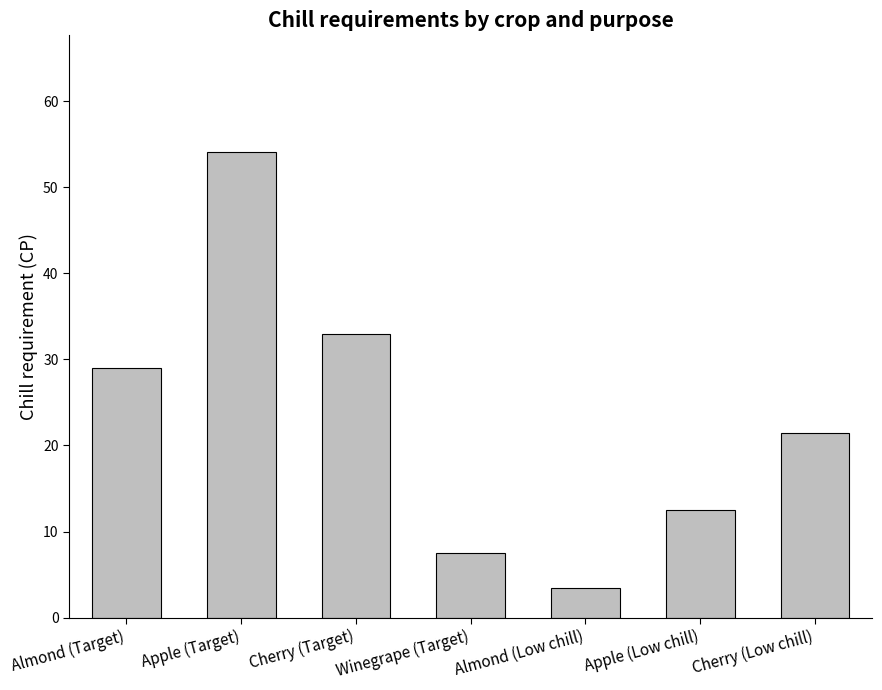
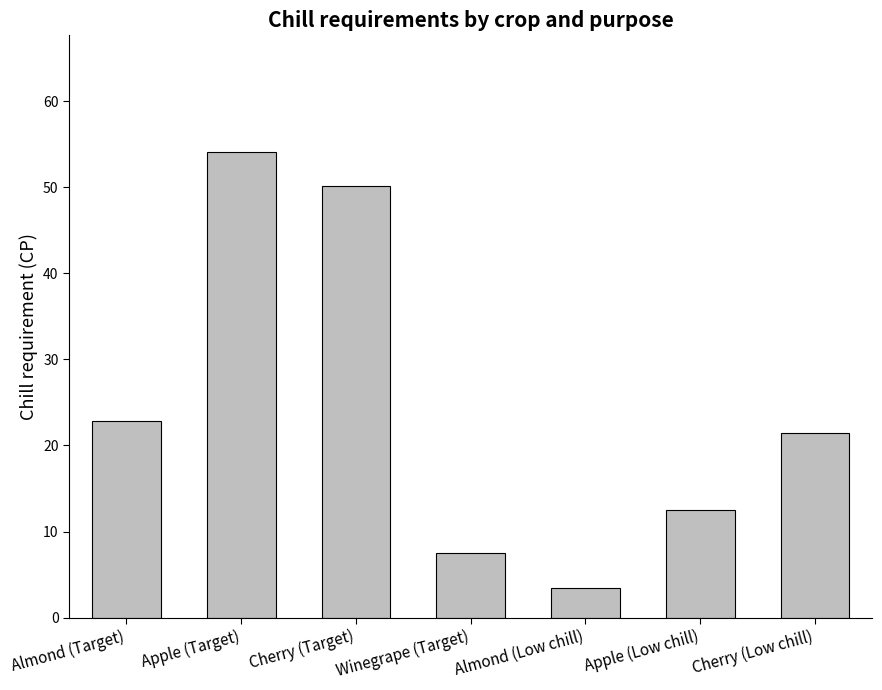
Almond (Target): 29 -> 23
Cherry (Target): 33 -> 50
